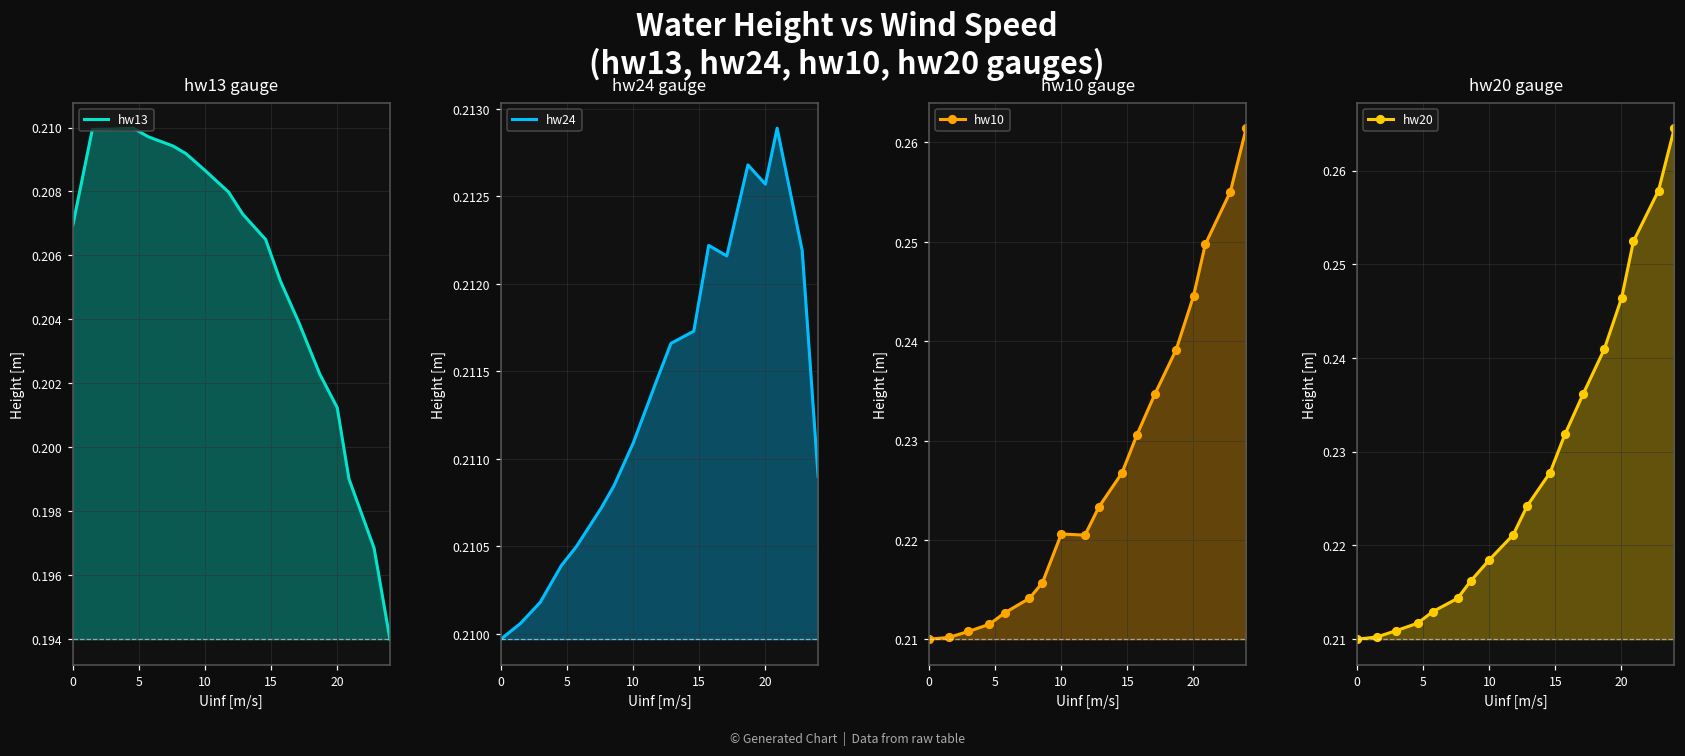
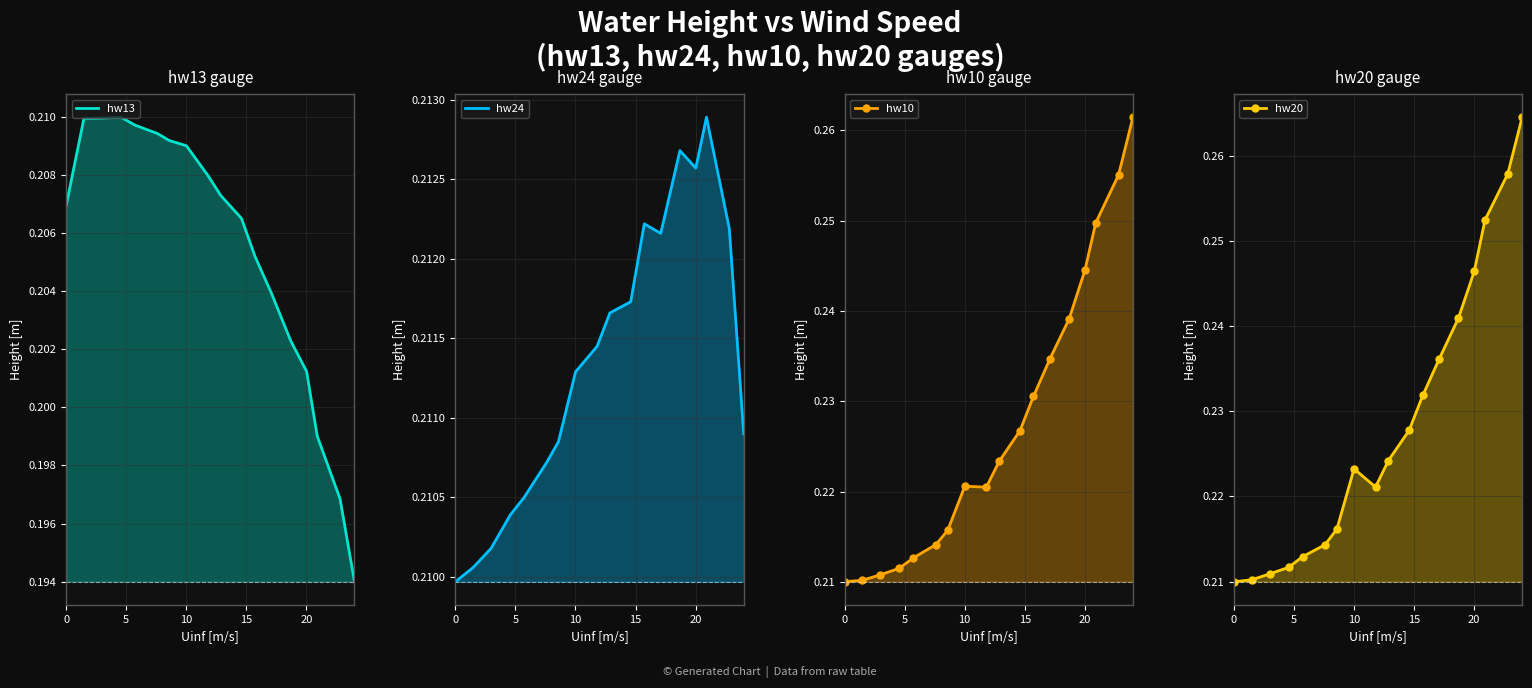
hw13 gauge, 10: 0.2087 -> 0.2090
hw24 gauge, 10: 0.21109 -> 0.21129
hw20 gauge, 10: 0.218 -> 0.223
